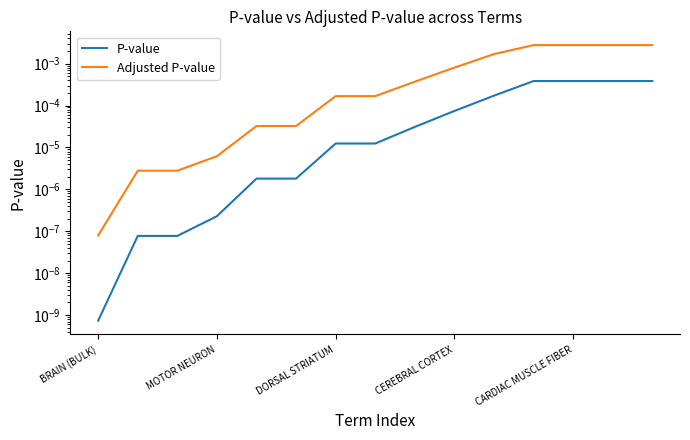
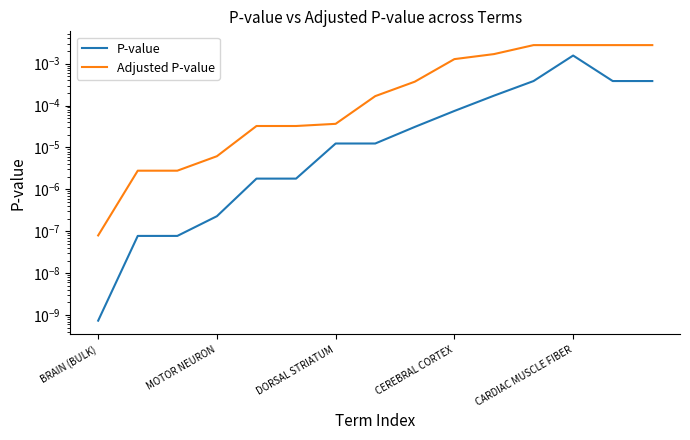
Adjusted P-value, DORSAL STRIATUM: 0.00017 -> 0.00004
Adjusted P-value, CEREBRAL CORTEX: 0.0008 -> 0.0013
P-value, CARDIAC MUSCLE FIBER: 0.0004 -> 0.0016
